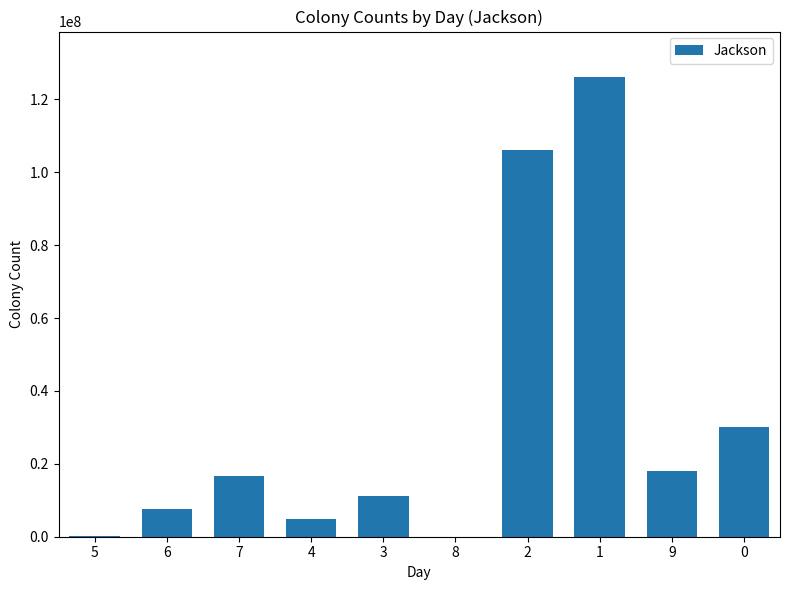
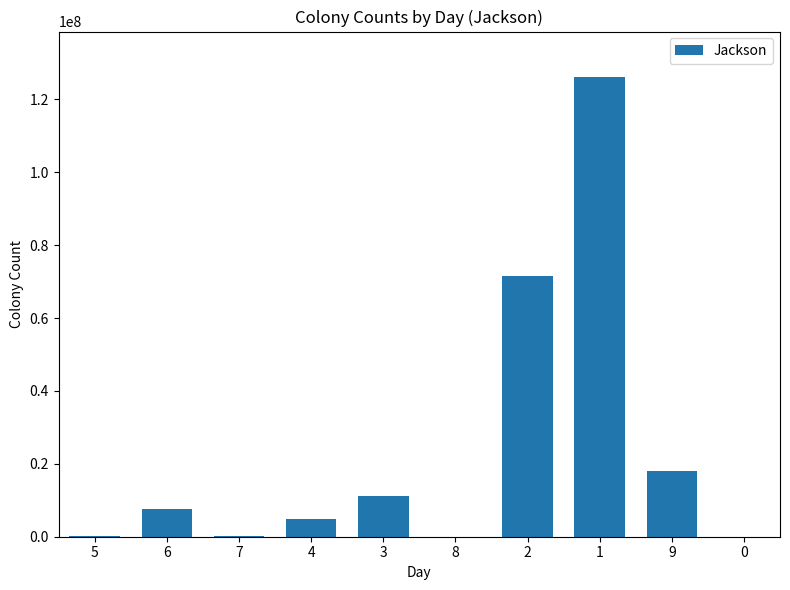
7: 17000000 -> 0
2: 106000000 -> 71000000
0: 30000000 -> 0
